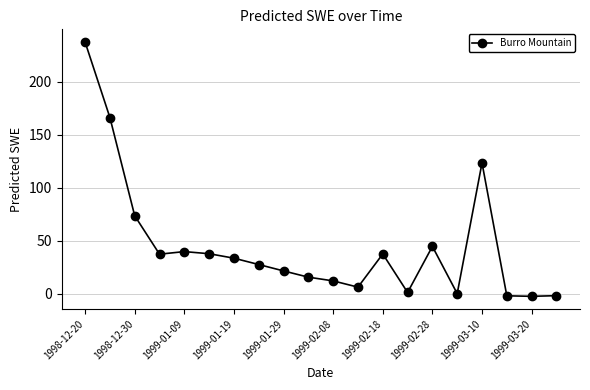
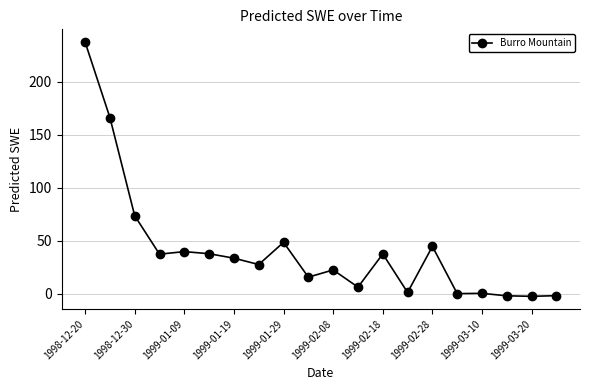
1999-01-29: 22 -> 49
1999-02-08: 12 -> 23
1999-03-10: 124 -> 0
